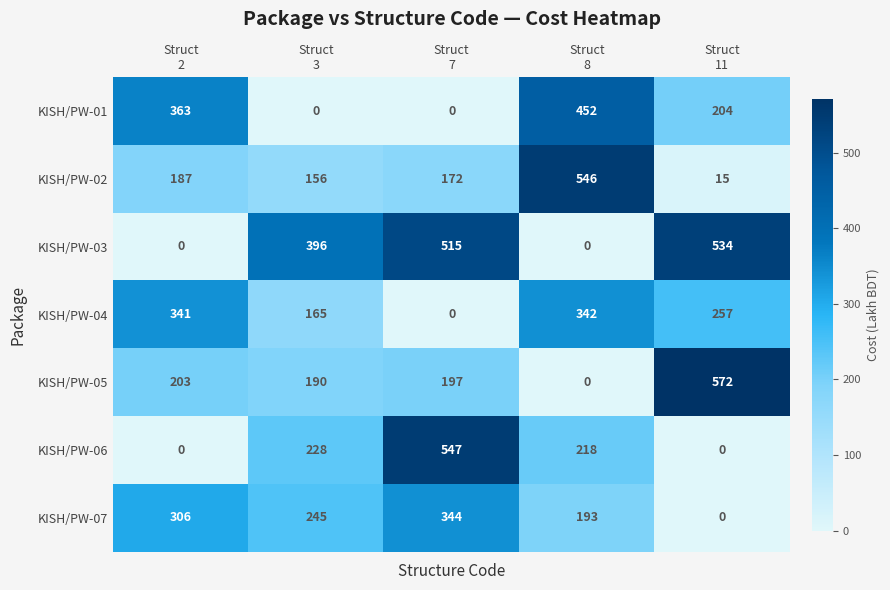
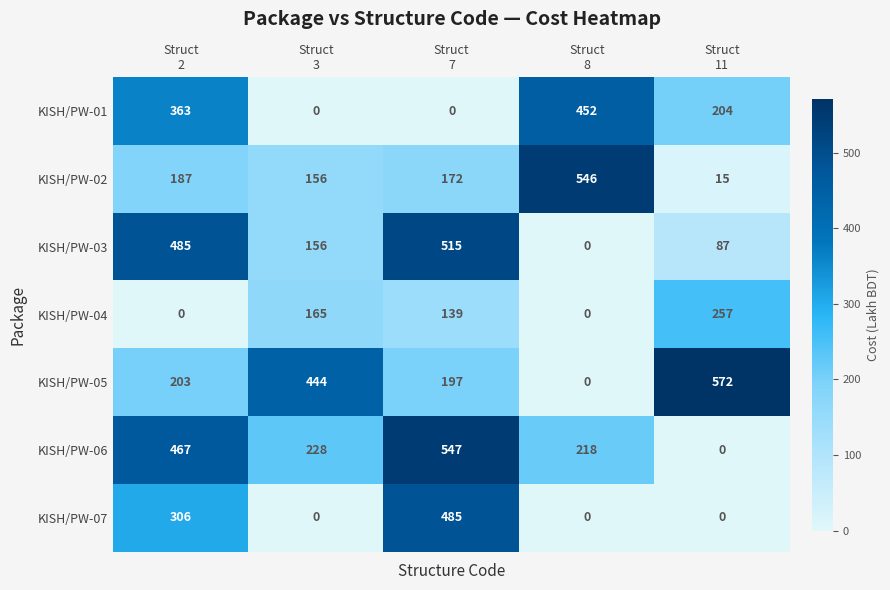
KISH/PW-03, Struct 2: 0 -> 485
KISH/PW-03, Struct 3: 396 -> 156
KISH/PW-03, Struct 11: 534 -> 87
KISH/PW-04, Struct 2: 341 -> 0
KISH/PW-04, Struct 7: 0 -> 139
KISH/PW-04, Struct 8: 342 -> 0
KISH/PW-05, Struct 3: 190 -> 444
KISH/PW-06, Struct 2: 0 -> 467
KISH/PW-07, Struct 3: 245 -> 0
KISH/PW-07, Struct 7: 344 -> 485
KISH/PW-07, Struct 8: 193 -> 0
